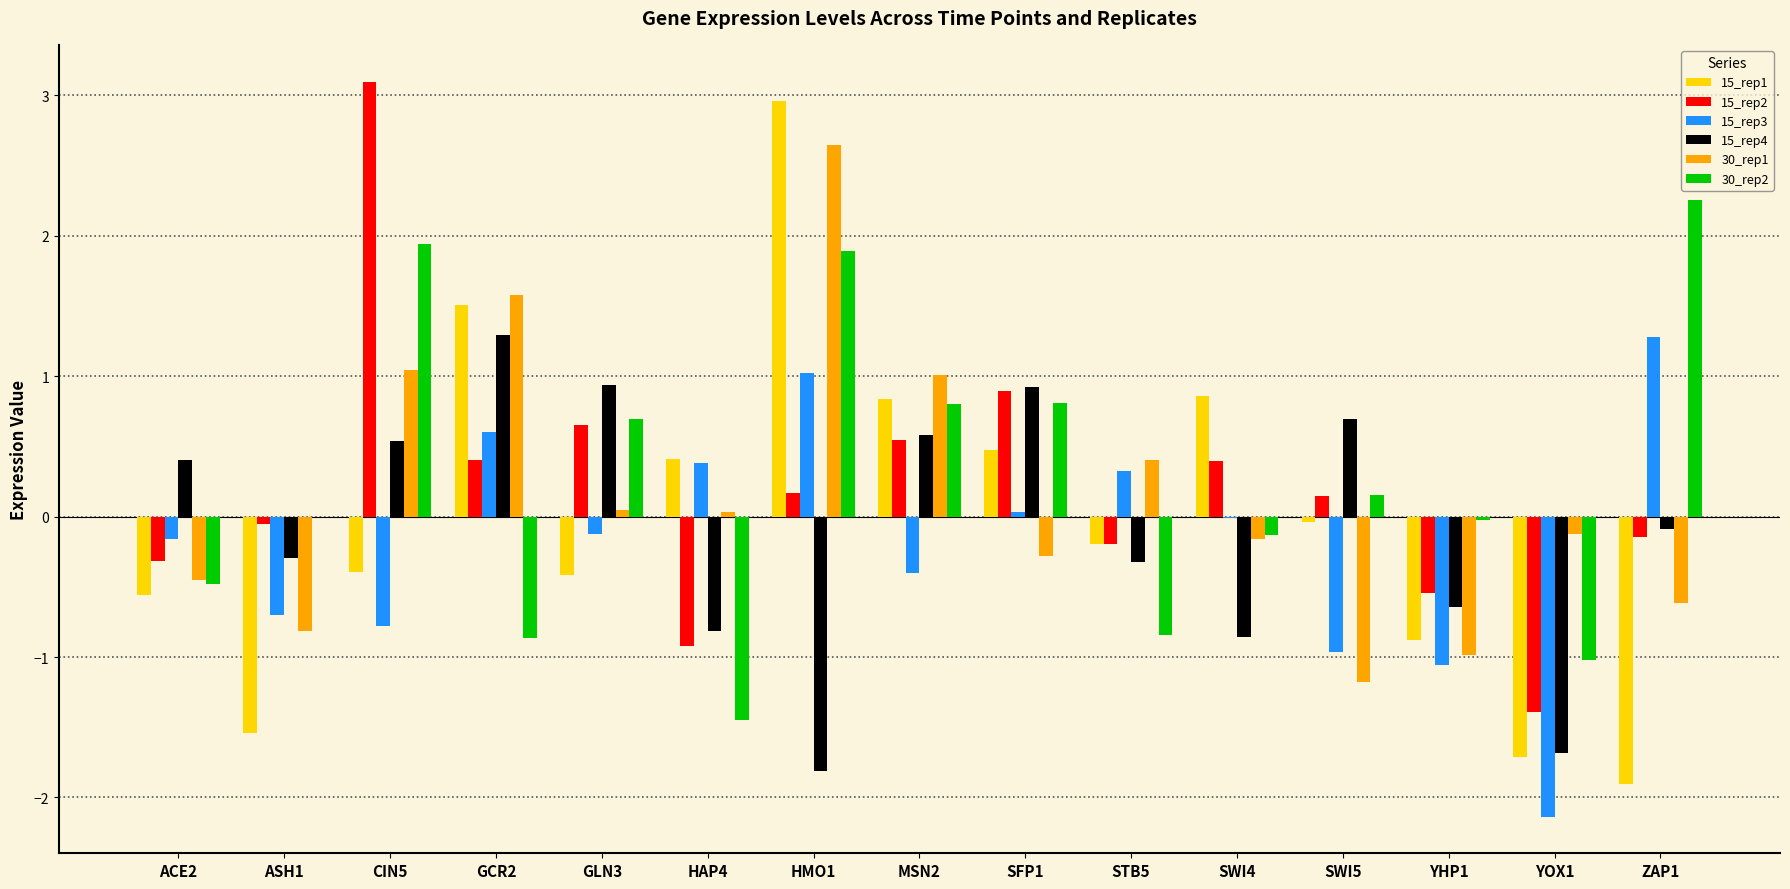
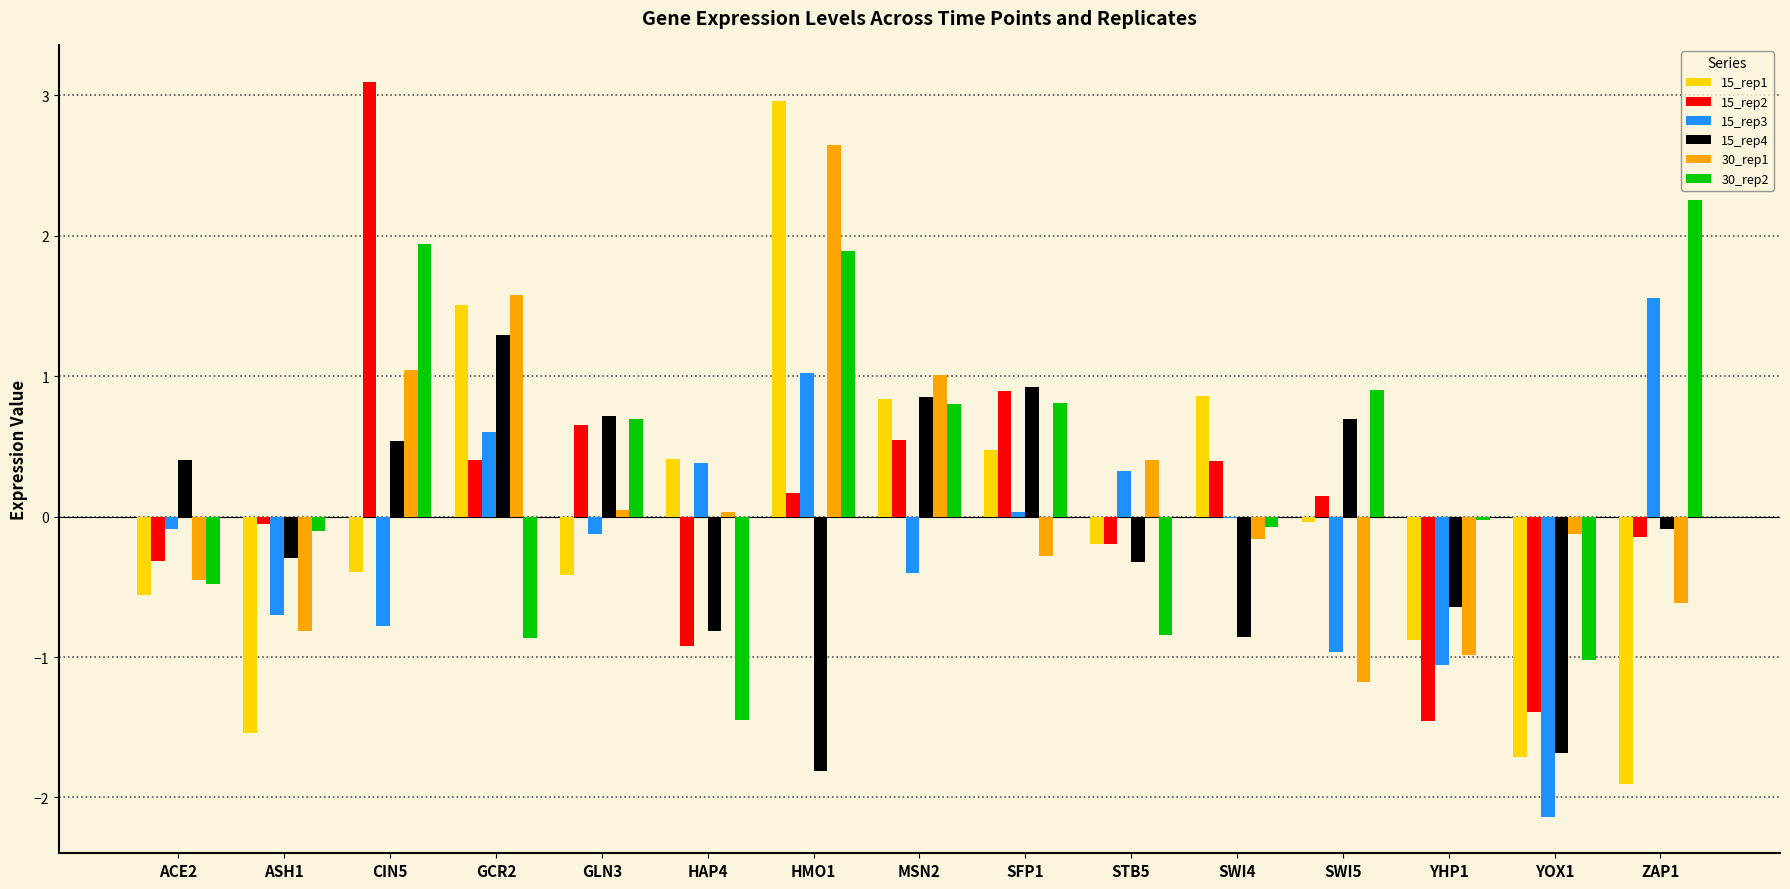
15_rep3, ACE2: -0.16 -> -0.09
30_rep2, ASH1: 0.00 -> -0.10
15_rep4, GLN3: 0.94 -> 0.71
15_rep4, MSN2: 0.58 -> 0.85
30_rep2, SWI4: -0.13 -> -0.07
30_rep2, SWI5: 0.16 -> 0.90
15_rep2, YHP1: -0.54 -> -1.46
15_rep3, ZAP1: 1.28 -> 1.55
